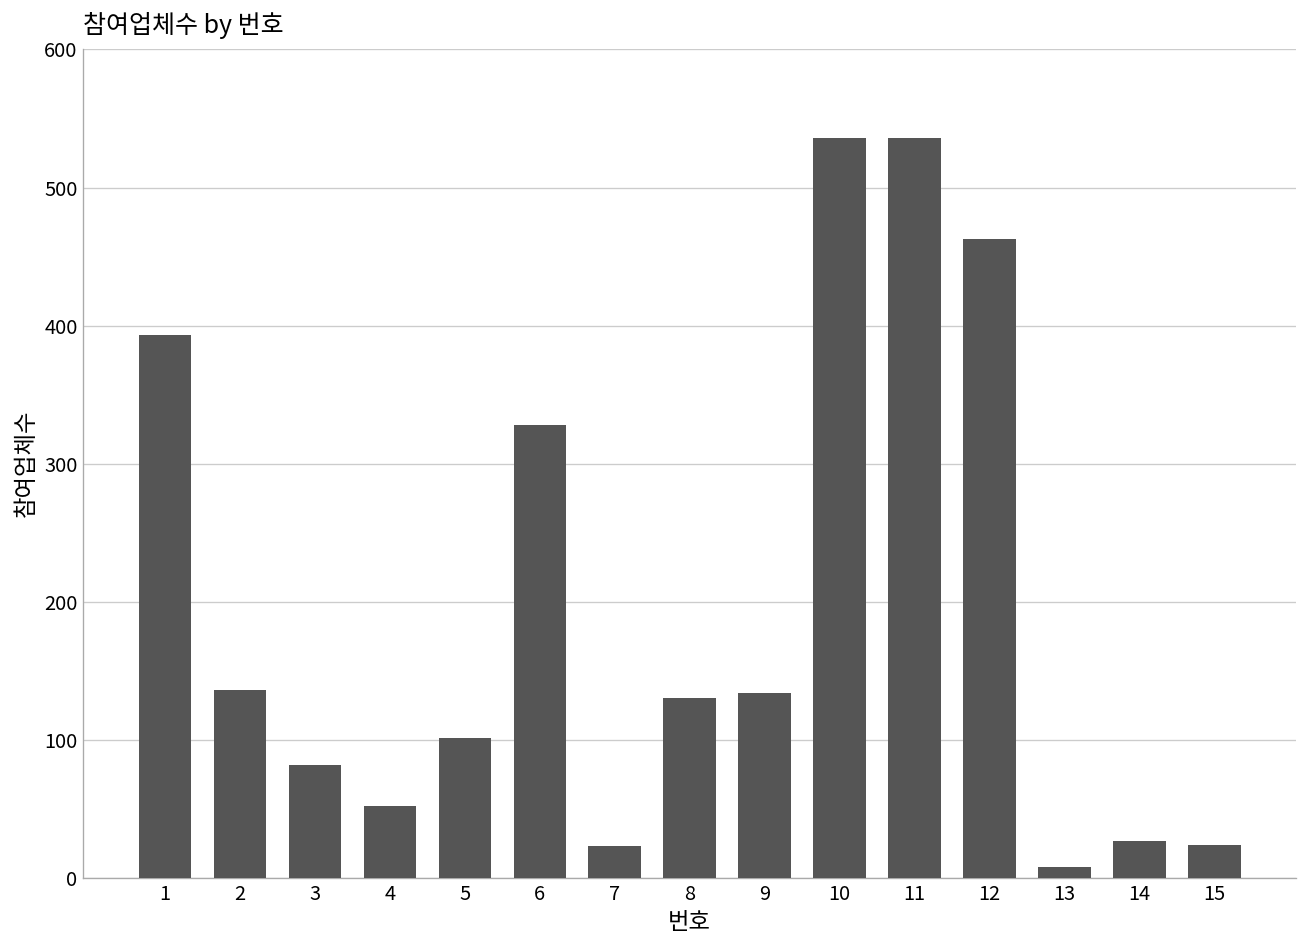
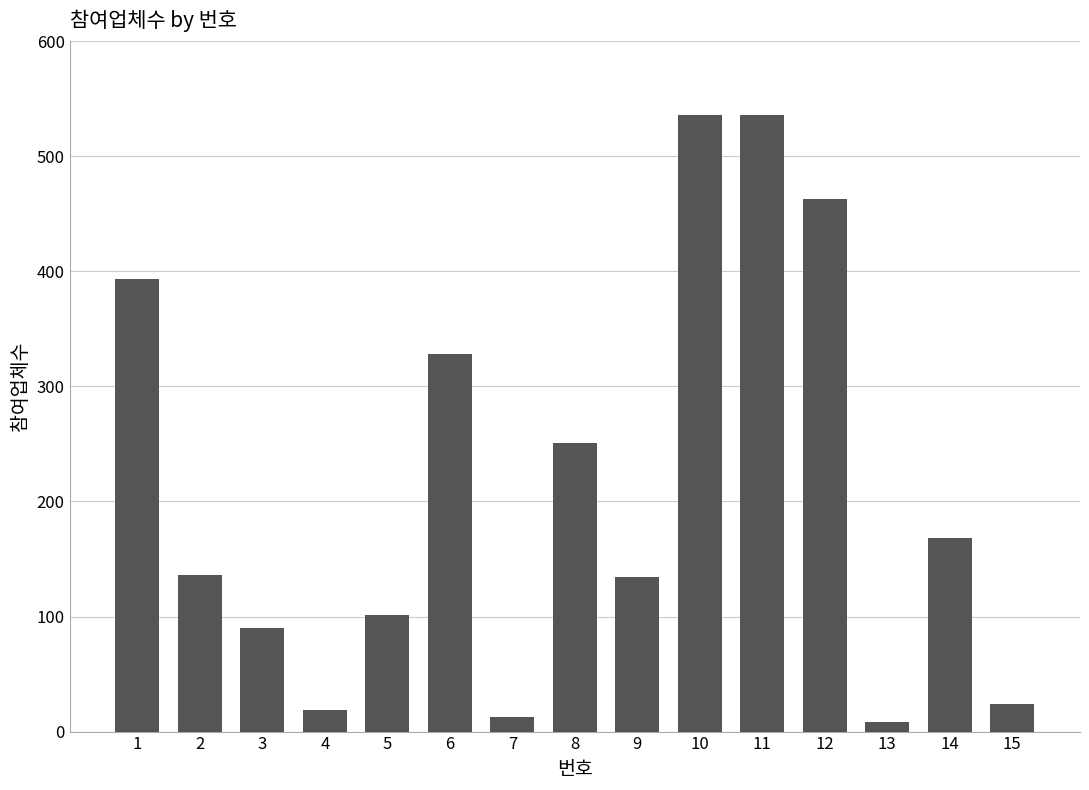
3: 82 -> 90
4: 52 -> 19
7: 23 -> 13
8: 130 -> 251
14: 27 -> 168
